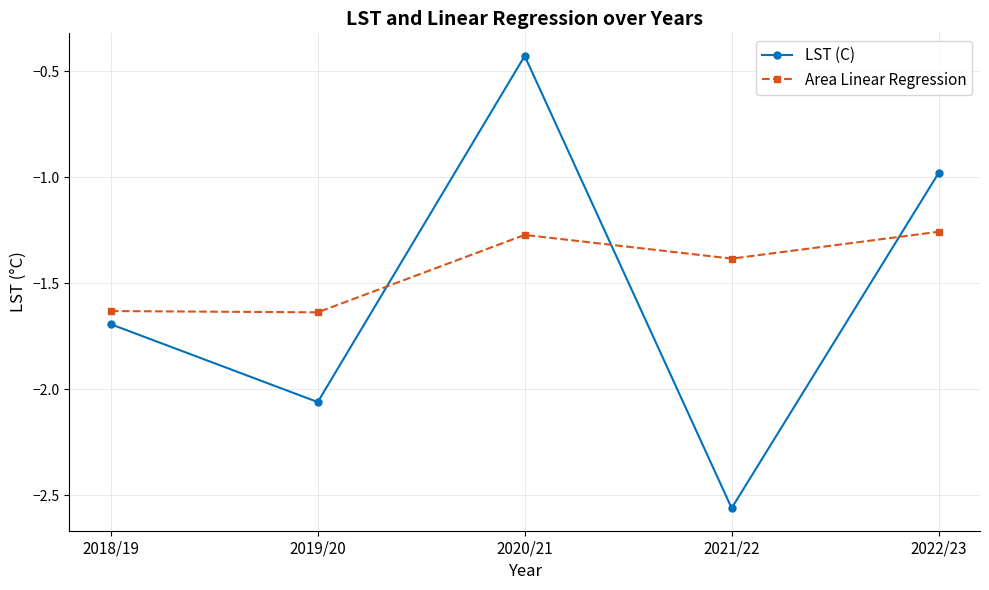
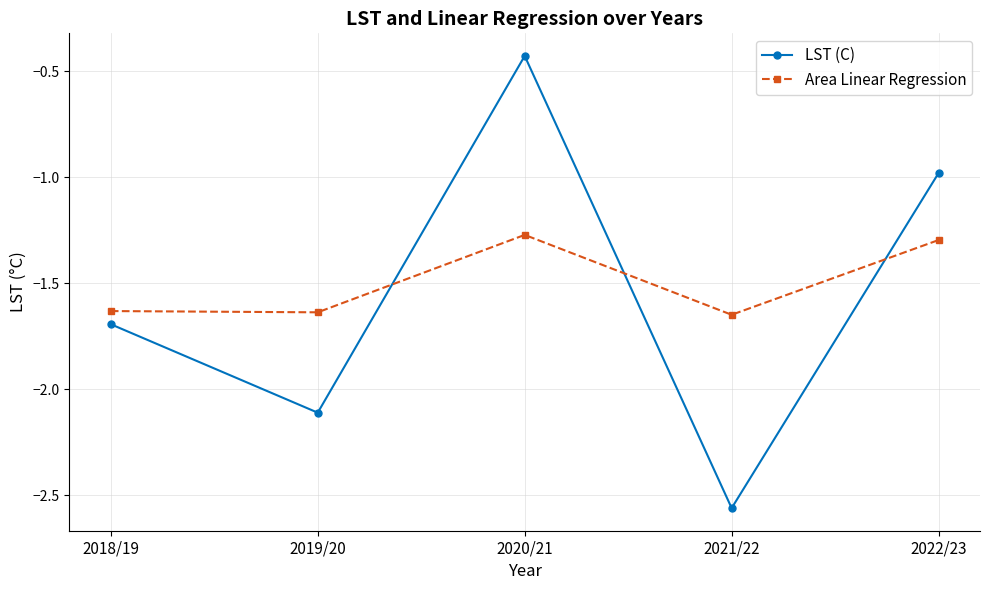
LST (C), 2019/20: -2.06 -> -2.11
Area Linear Regression, 2021/22: -1.38 -> -1.65
Area Linear Regression, 2022/23: -1.26 -> -1.30
